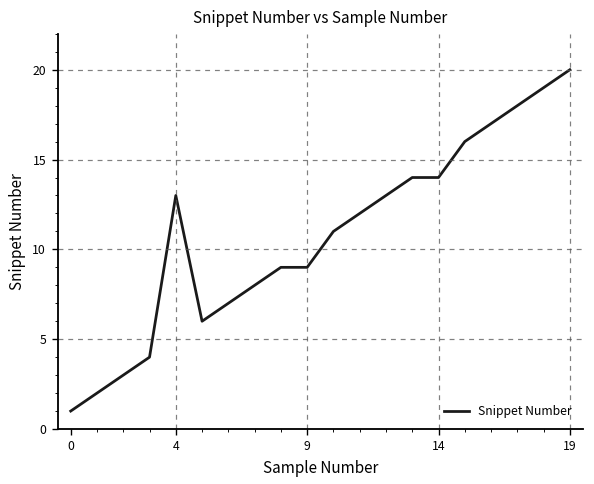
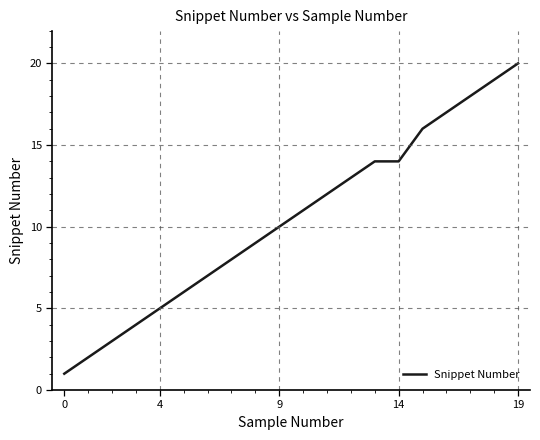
4: 13 -> 5
9: 9 -> 10
